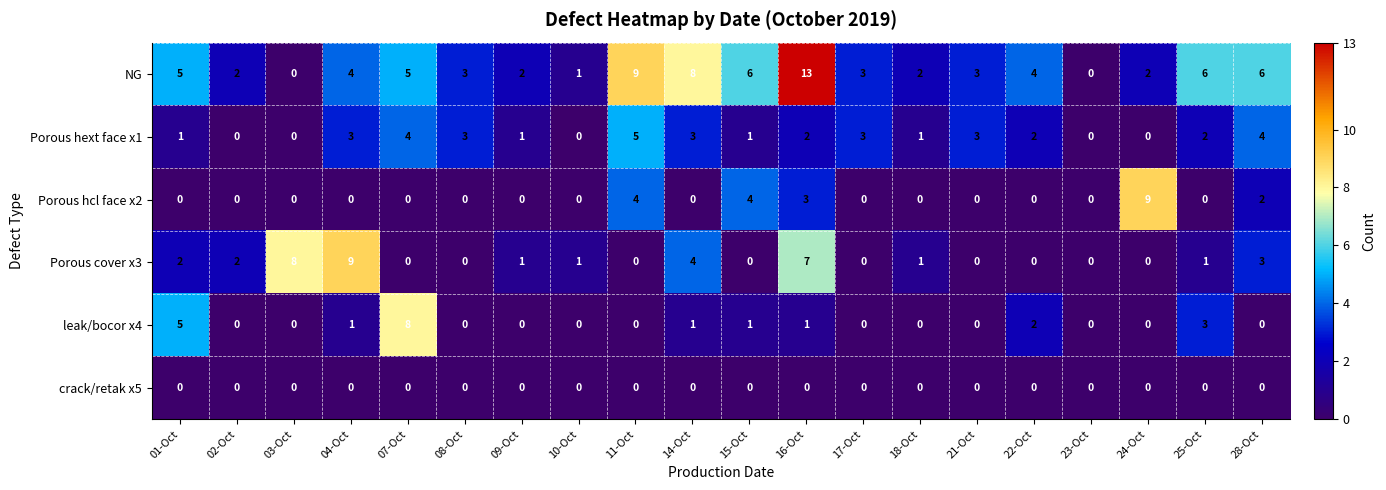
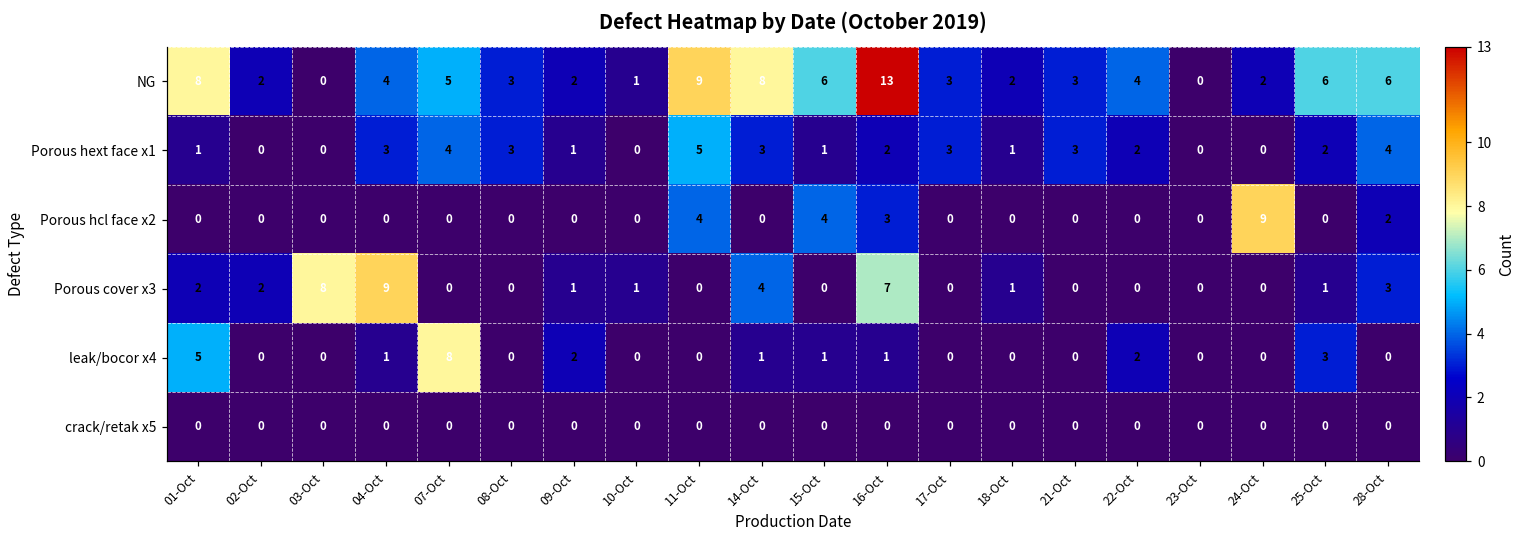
NG, 01-Oct: 5 -> 8
leak/bocor x4, 09-Oct: 0 -> 2
